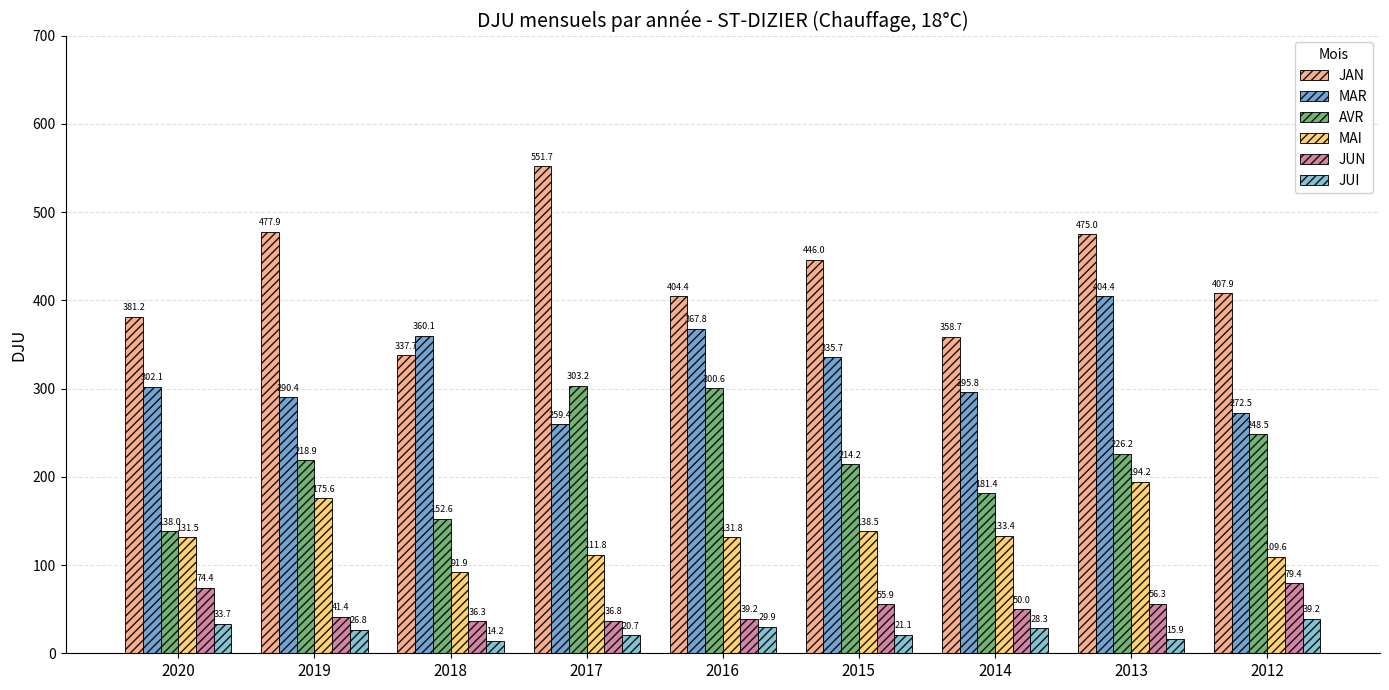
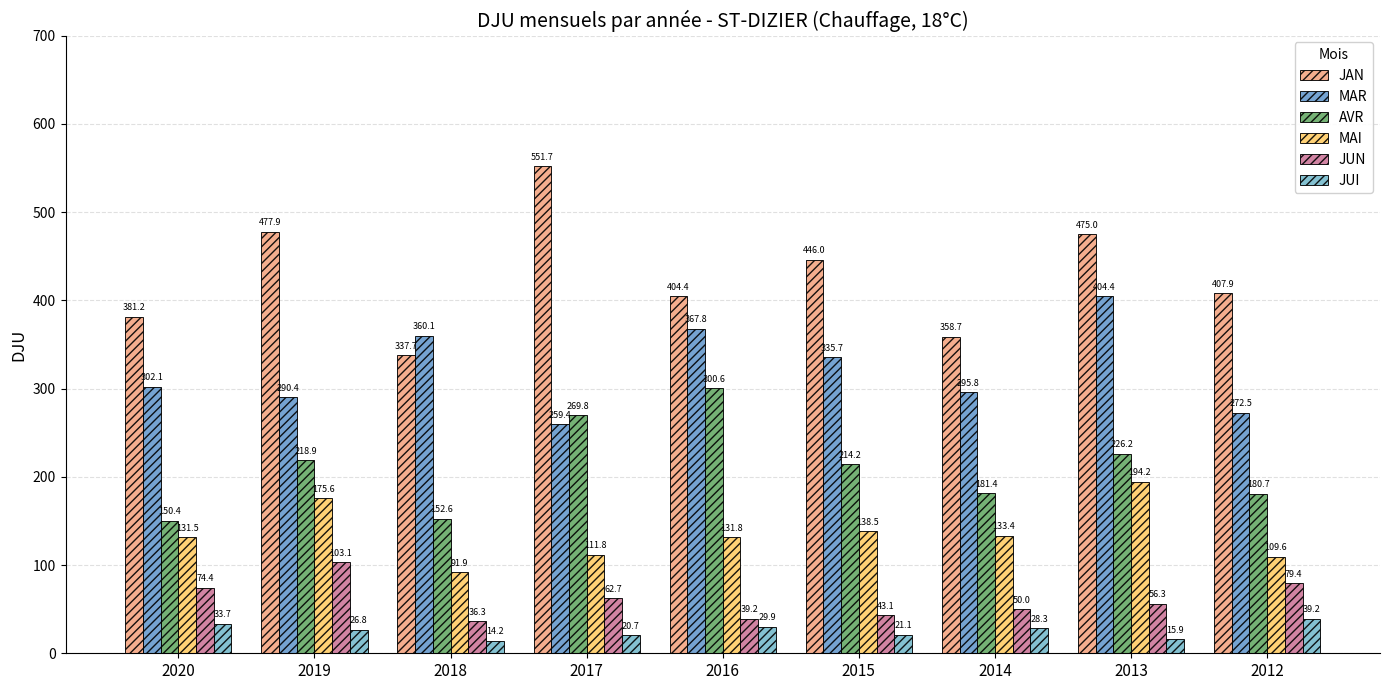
AVR, 2020: 138.0 -> 150.4
JUN, 2019: 41.4 -> 103.1
AVR, 2017: 303.2 -> 269.8
JUN, 2017: 36.8 -> 62.7
JUN, 2015: 55.9 -> 43.1
AVR, 2012: 248.5 -> 180.7
